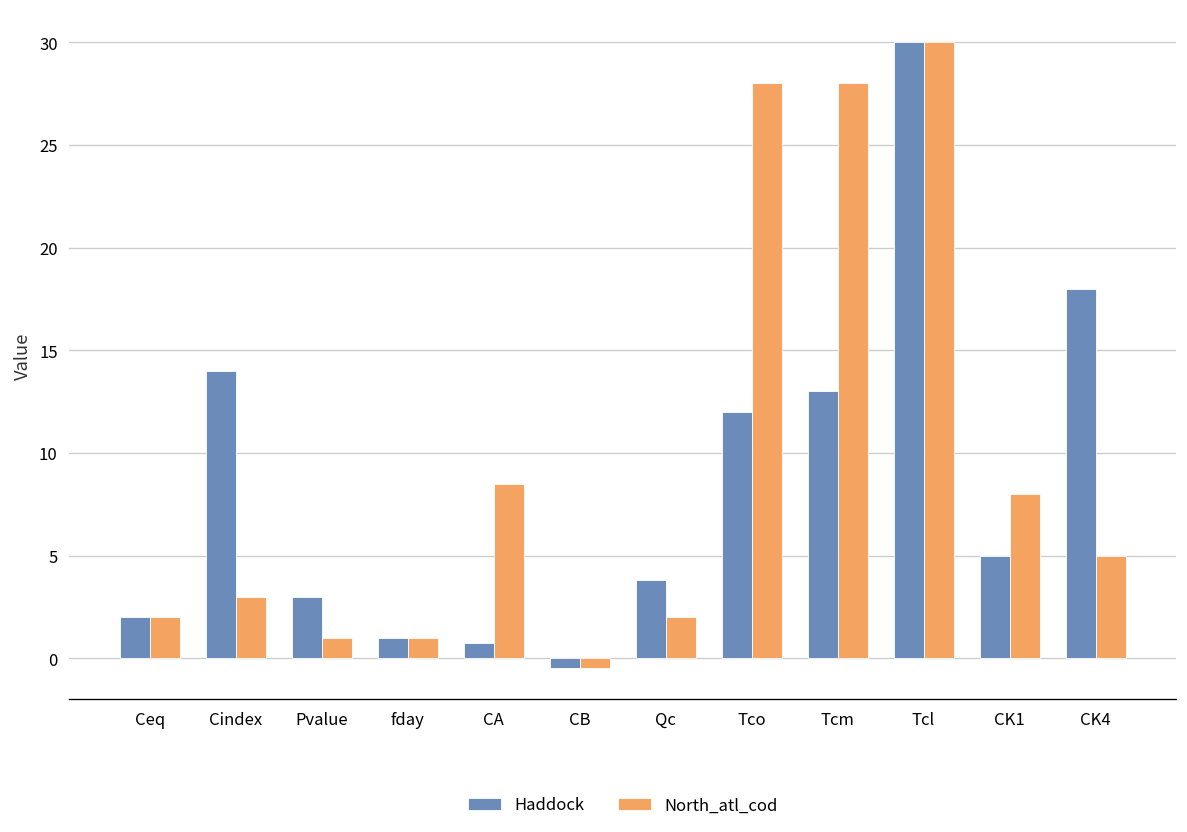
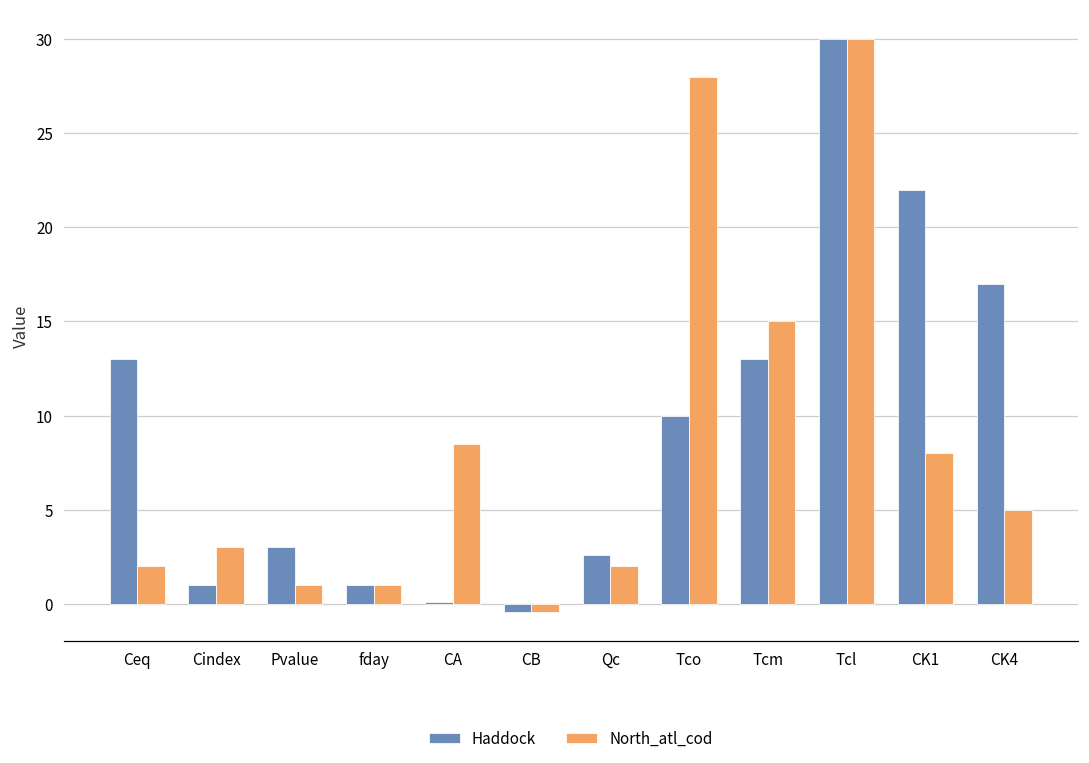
Haddock, Ceq: 2 -> 13
Haddock, Cindex: 14 -> 1
Haddock, CA: 0.8 -> 0.1
Haddock, Qc: 3.8 -> 2.6
Haddock, Tco: 12 -> 10
North_atl_cod, Tcm: 28 -> 15
Haddock, CK1: 5 -> 22
Haddock, CK4: 18 -> 17
